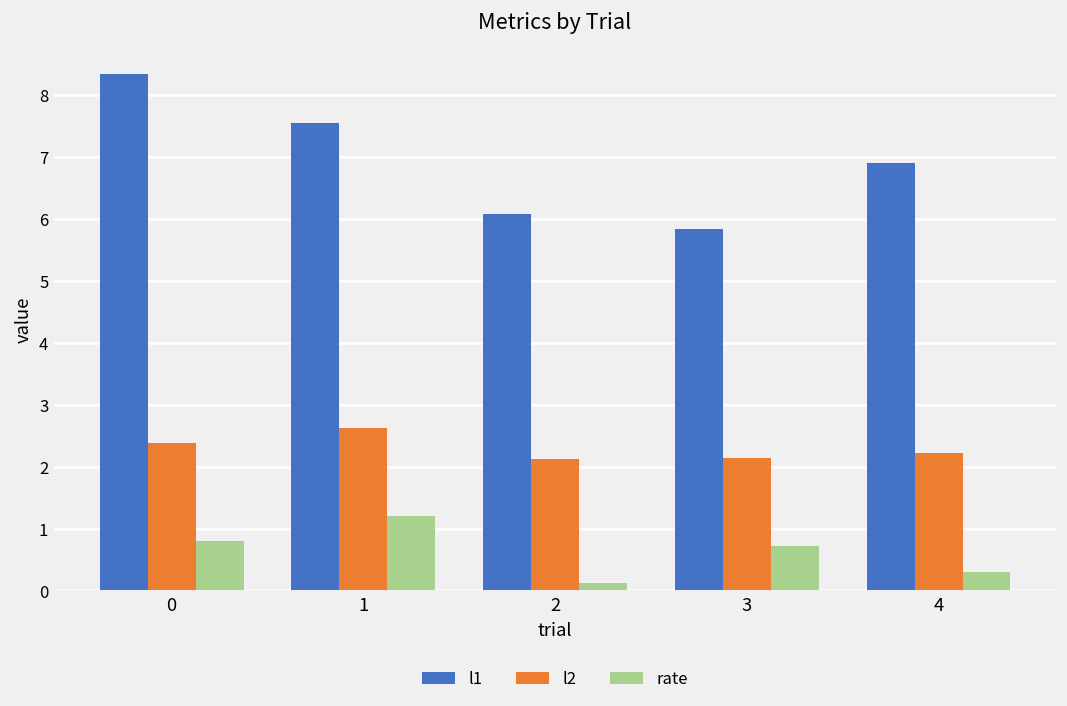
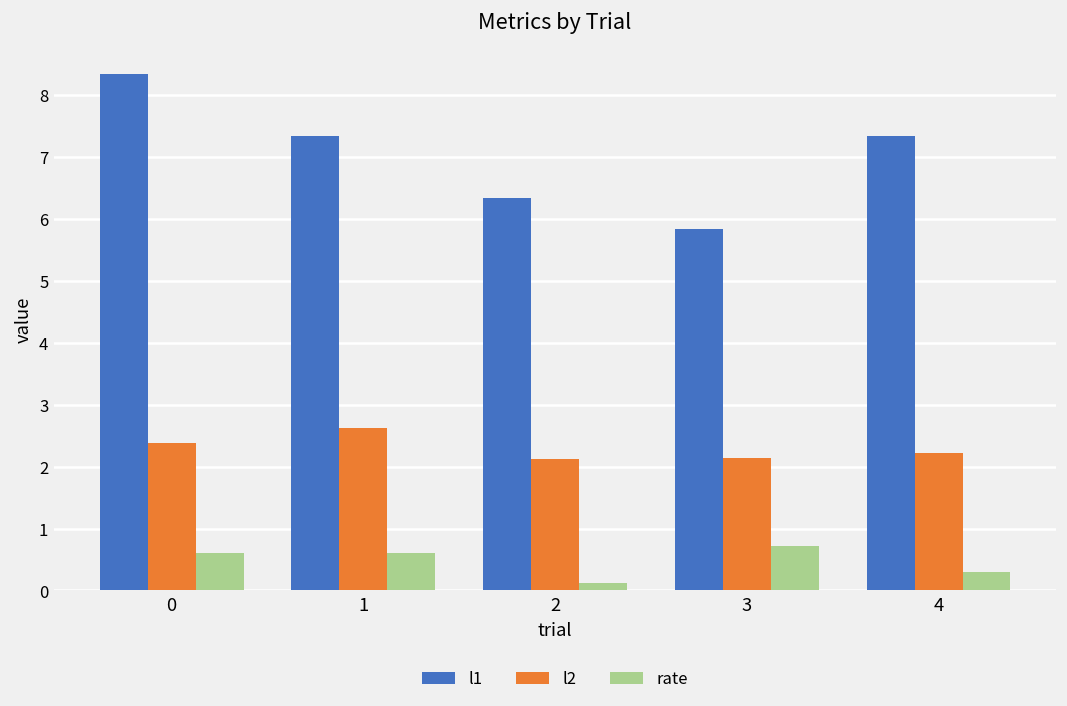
rate, 0: 0.8 -> 0.6
l1, 1: 7.5 -> 7.3
rate, 1: 1.2 -> 0.6
l1, 2: 6.1 -> 6.3
l1, 4: 6.9 -> 7.3
